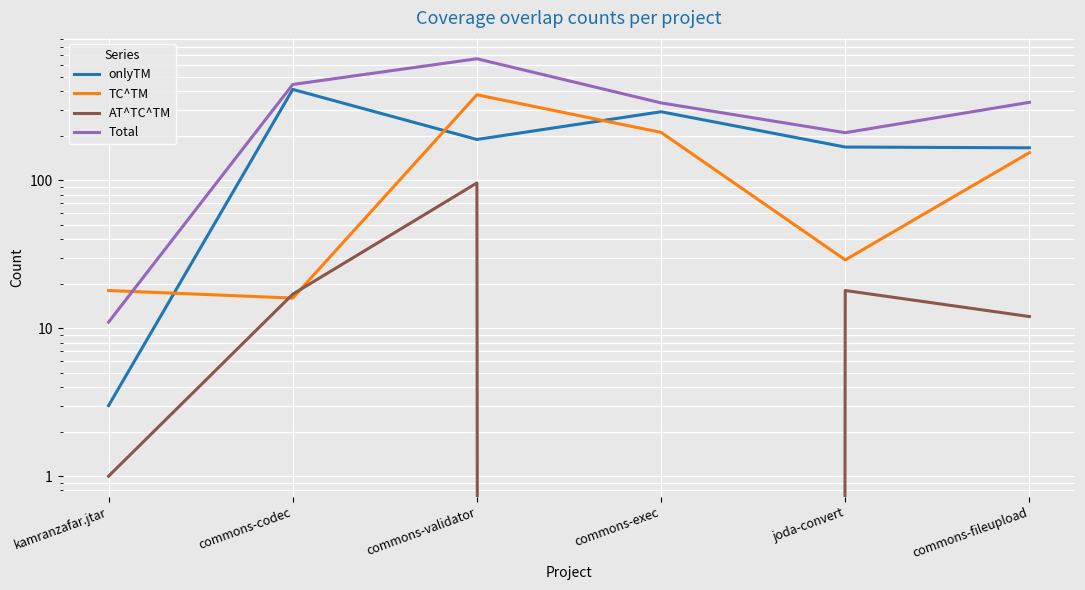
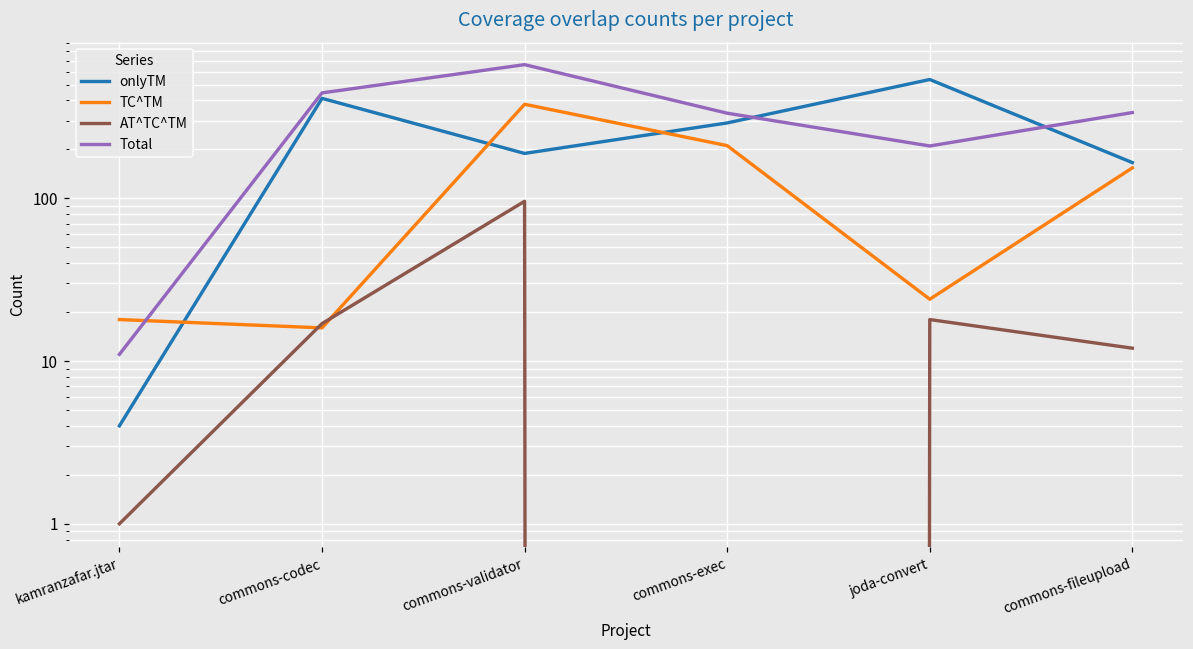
onlyTM, kamranzafar.jtar: 3 -> 4
onlyTM, joda-convert: 170 -> 540
TC^TM, joda-convert: 29 -> 24
